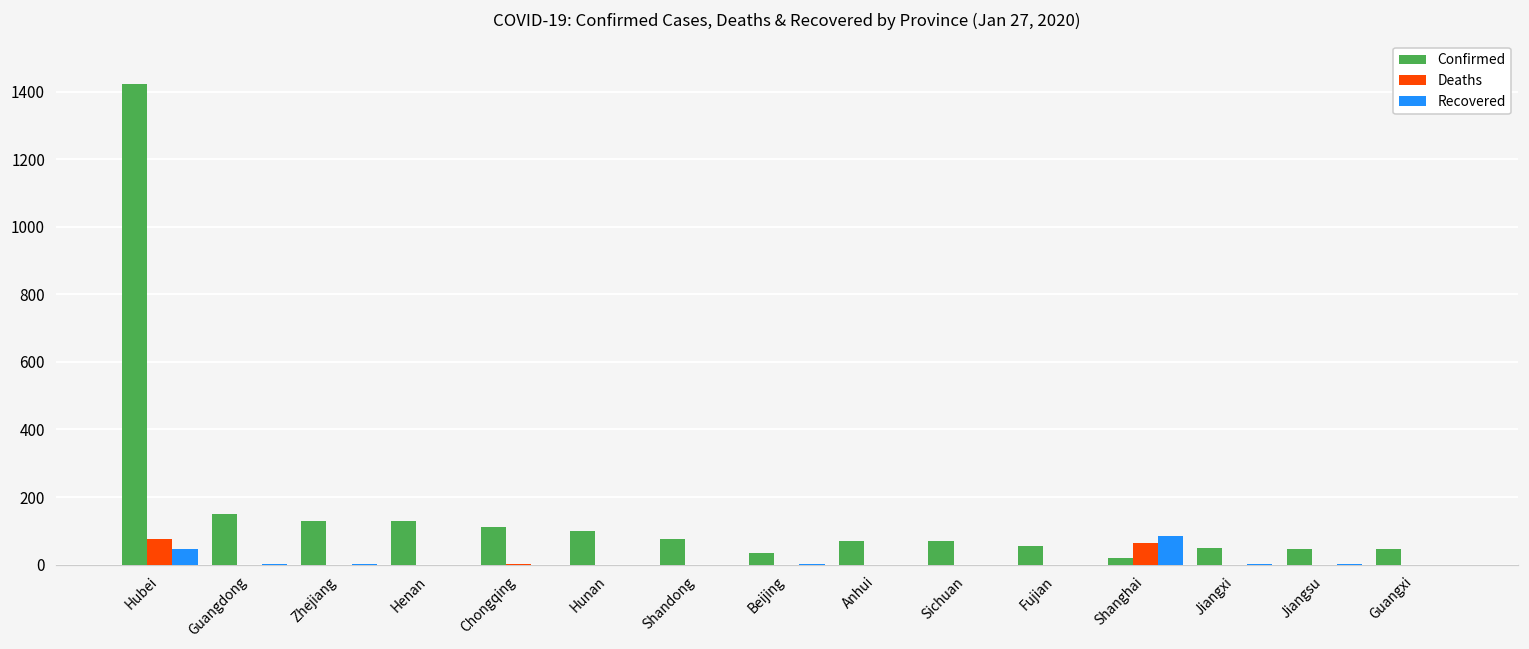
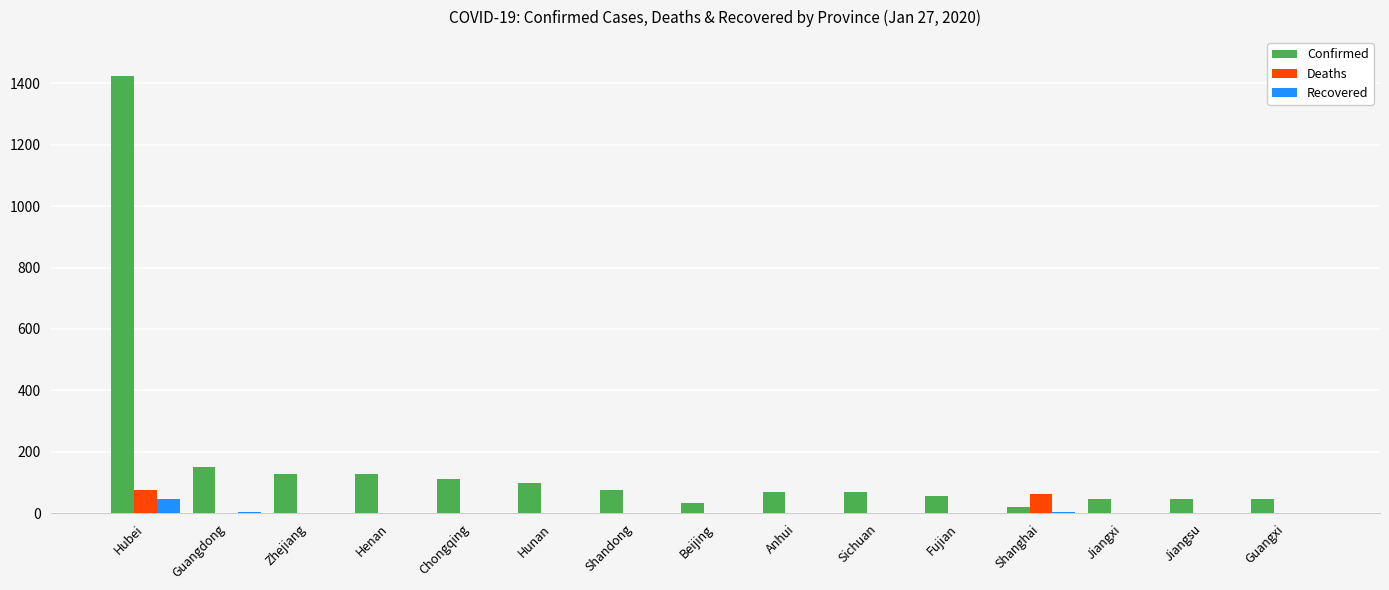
Recovered, Shanghai: 90 -> 0
